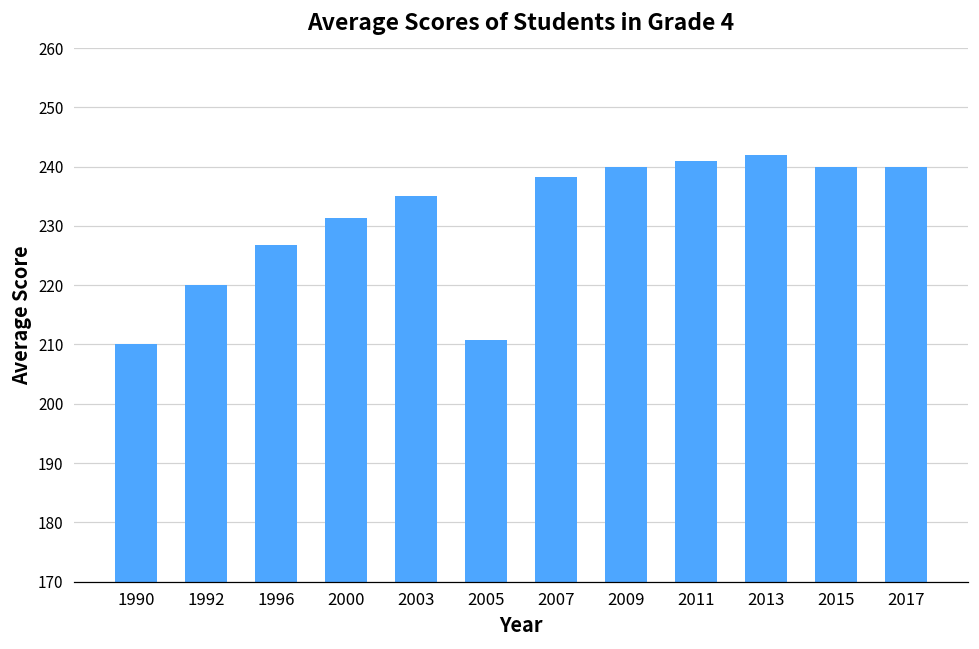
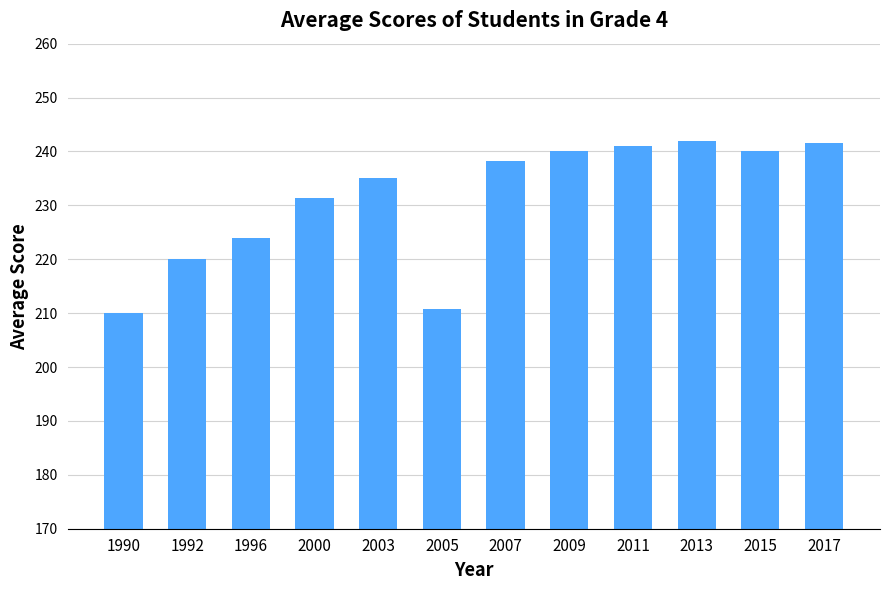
1996: 227 -> 224
2017: 240 -> 242
